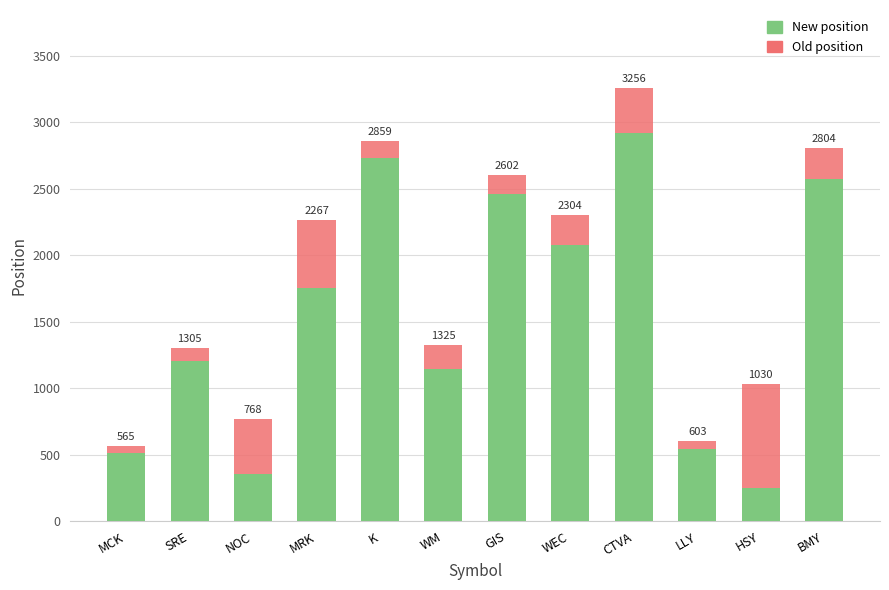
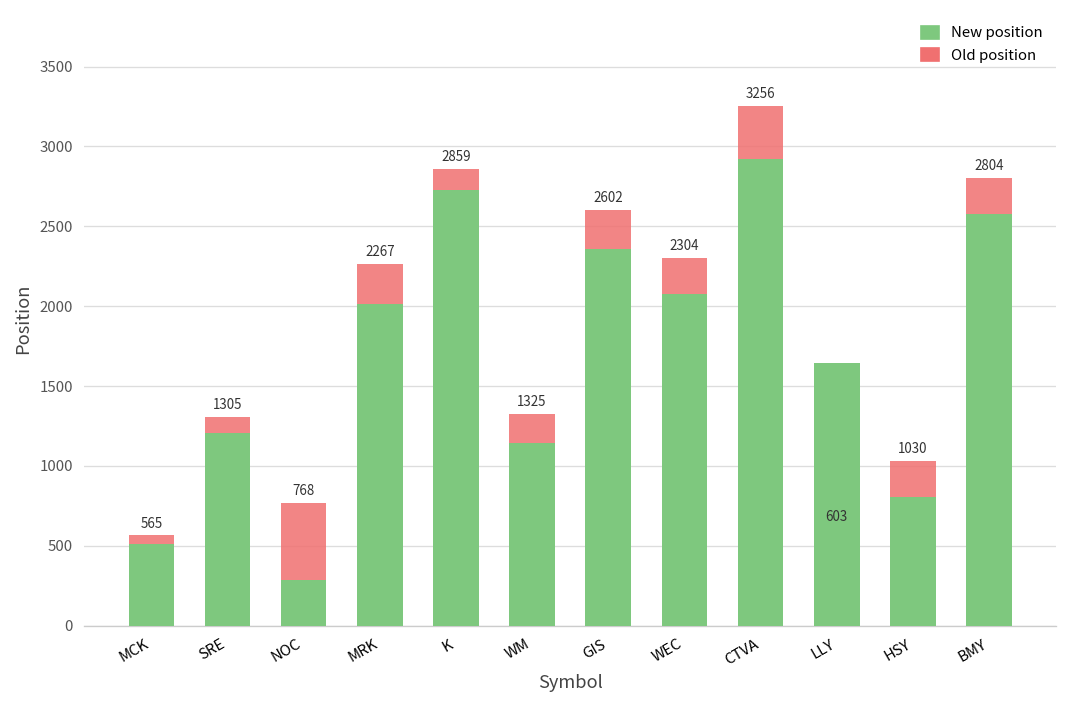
New position, NOC: 360 -> 280
New position, MRK: 1750 -> 2020
New position, GIS: 2460 -> 2360
New position, LLY: 540 -> 1640
New position, HSY: 250 -> 810
